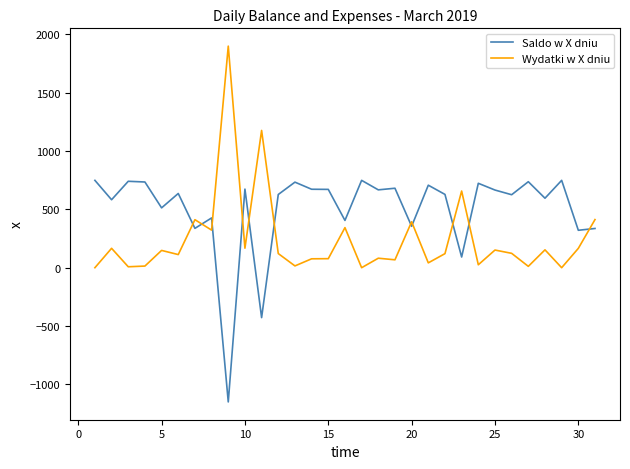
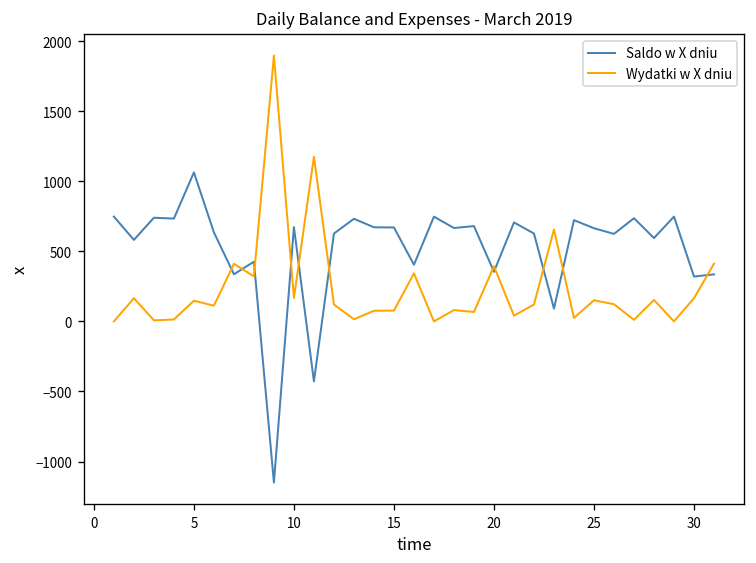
Saldo w X dniu, 5: 510 -> 1060
